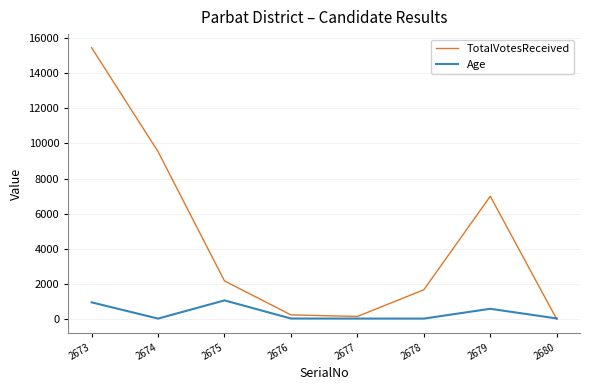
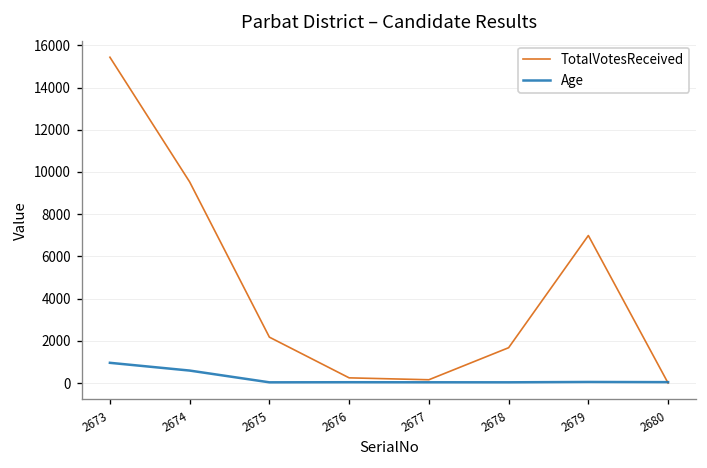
Age, 2674: 0 -> 600
Age, 2675: 1100 -> 0
Age, 2679: 600 -> 100
